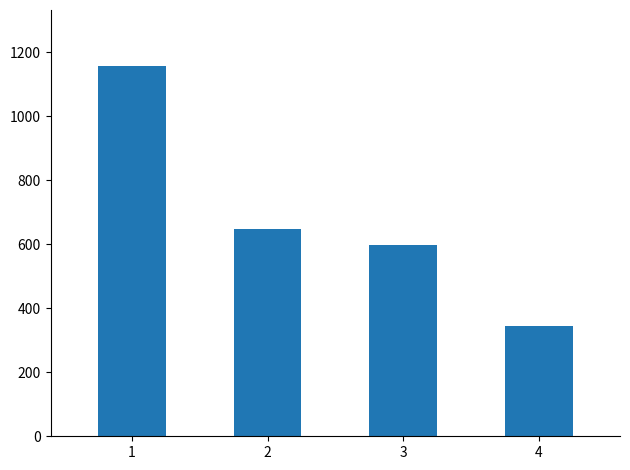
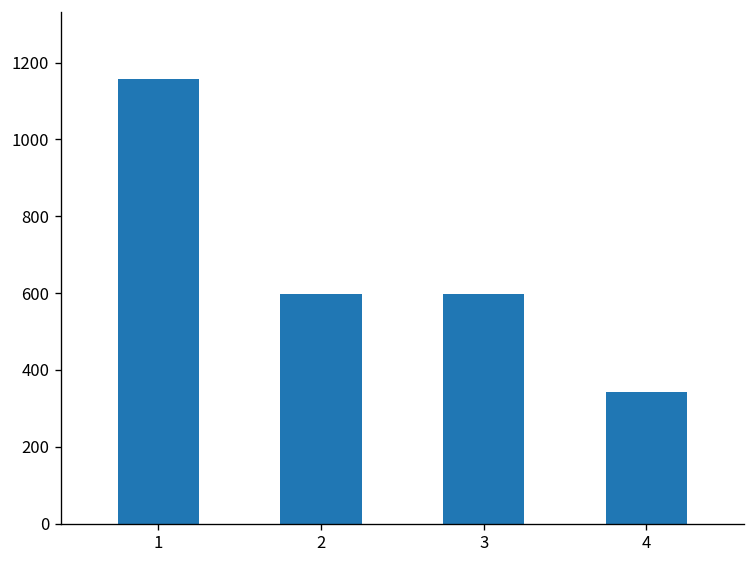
2: 650 -> 600
